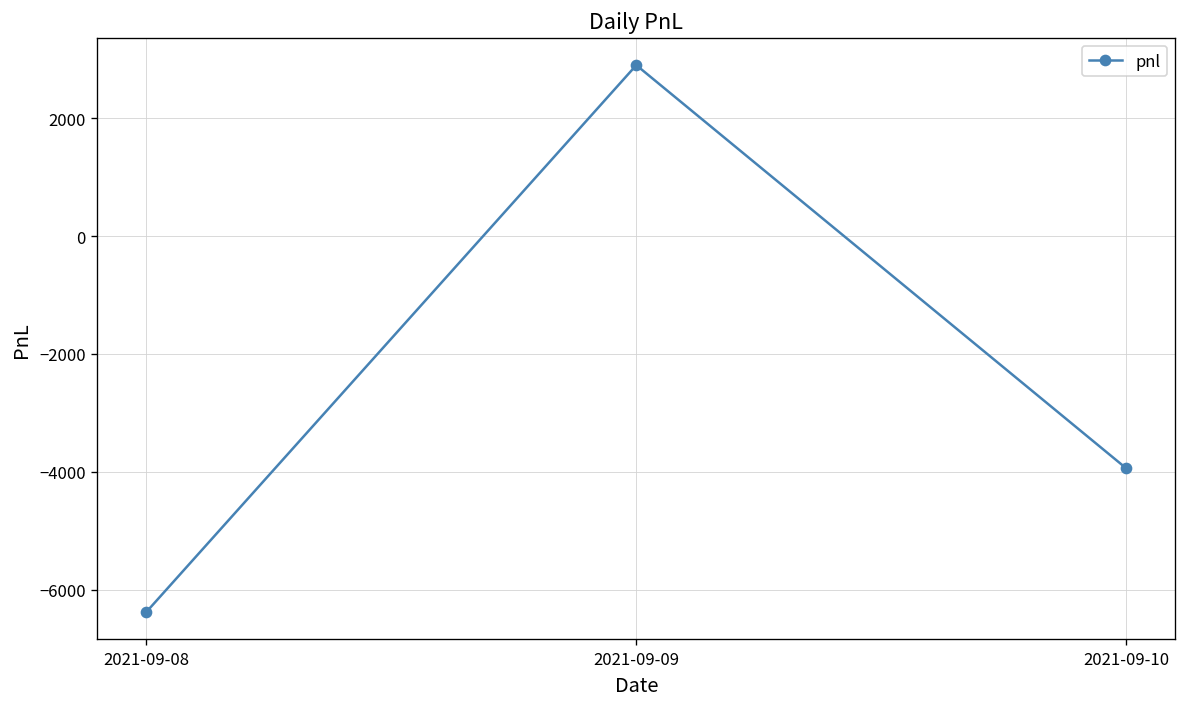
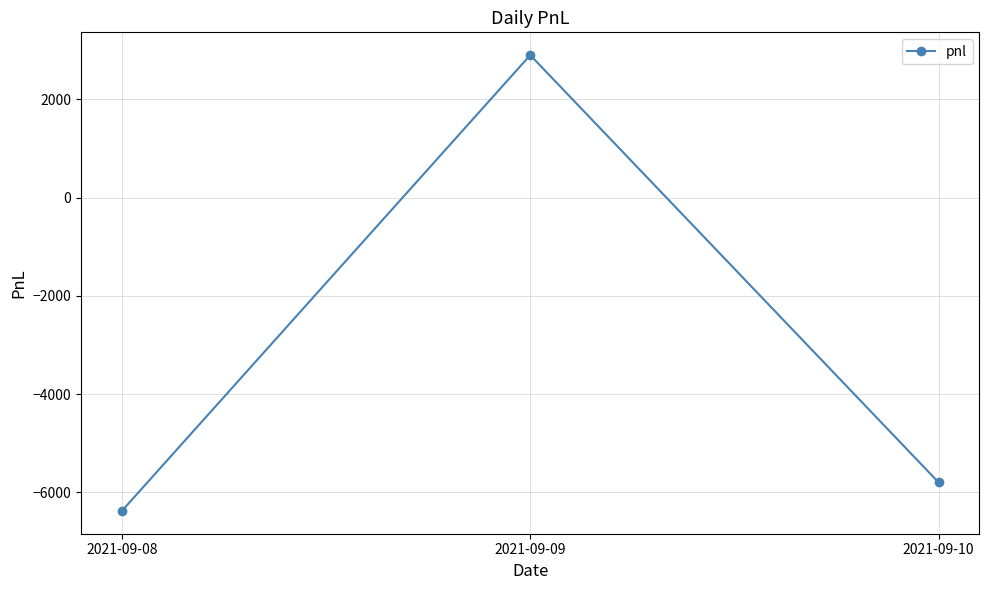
2021-09-10: -3900 -> -5800
